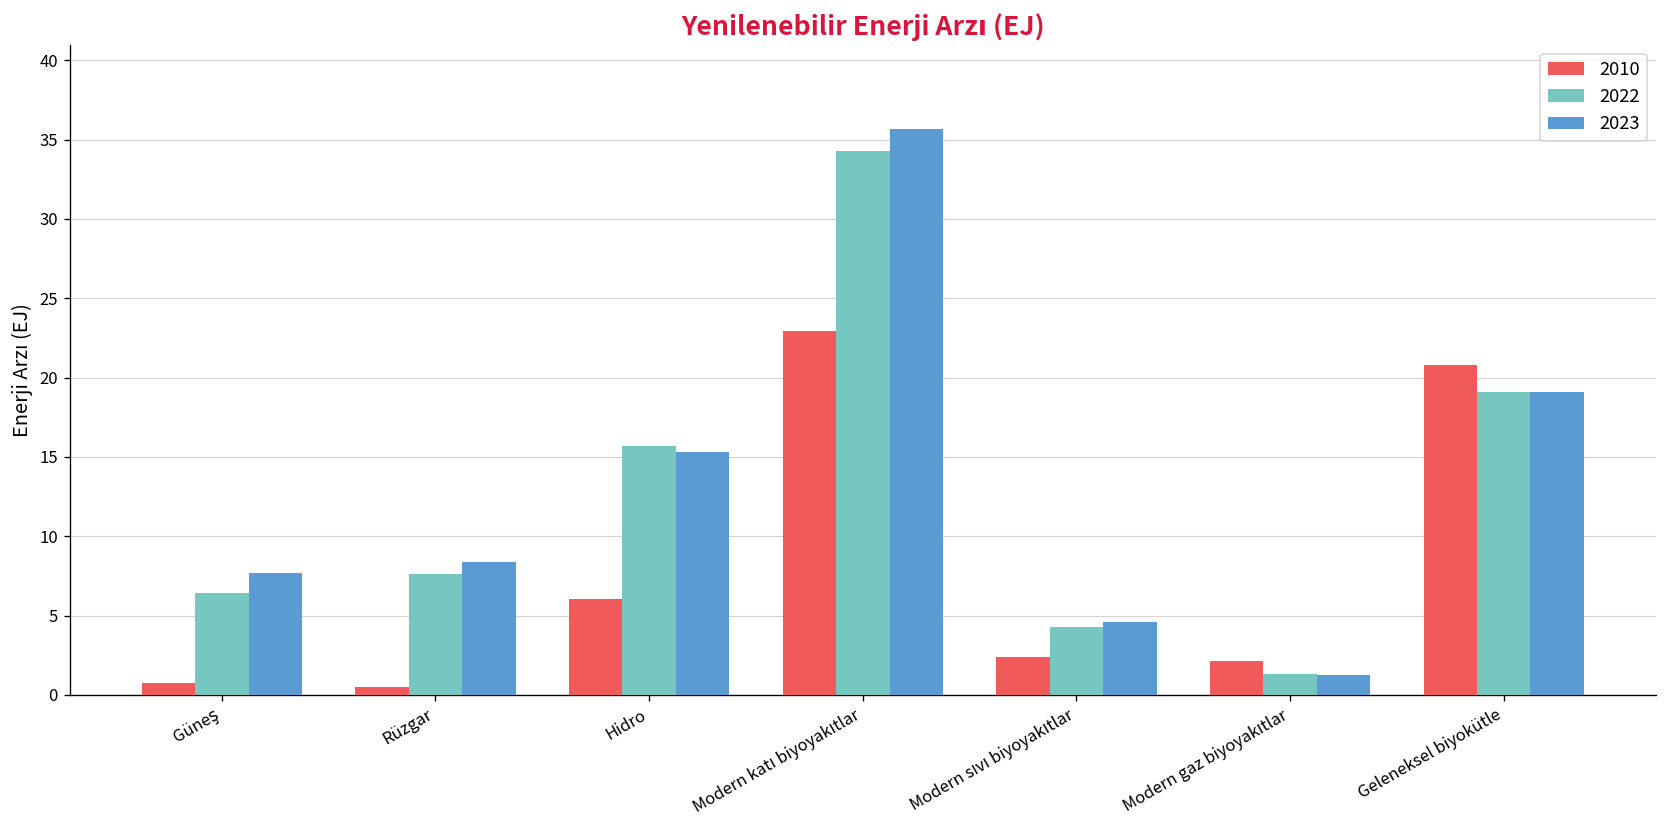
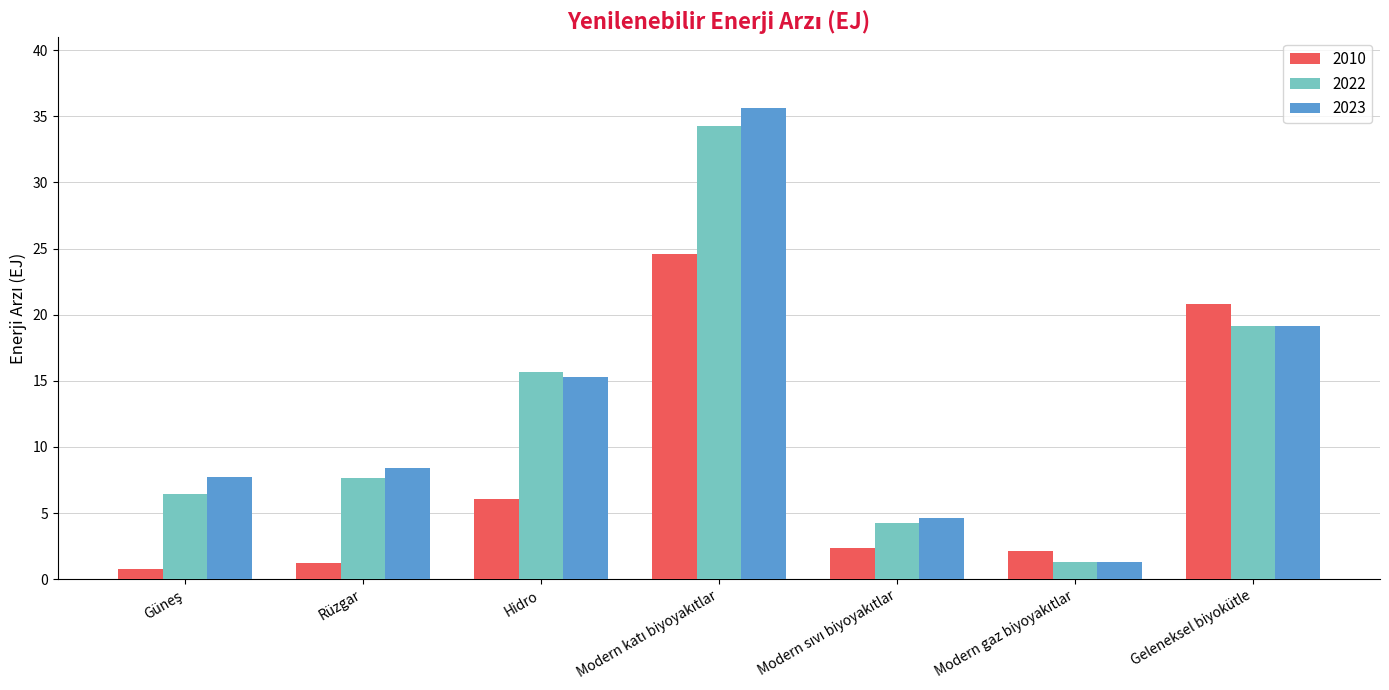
2010, Rüzgar: 0.5 -> 1.2
2010, Modern katı biyoyakıtlar: 22.9 -> 24.6
